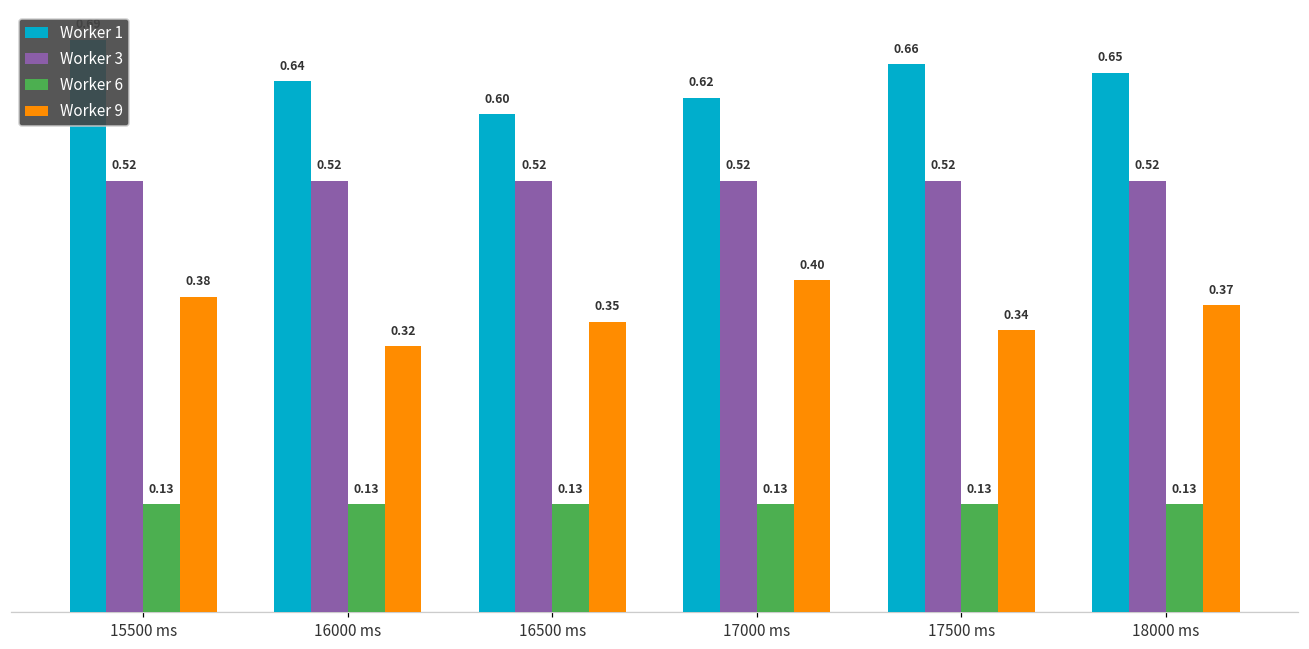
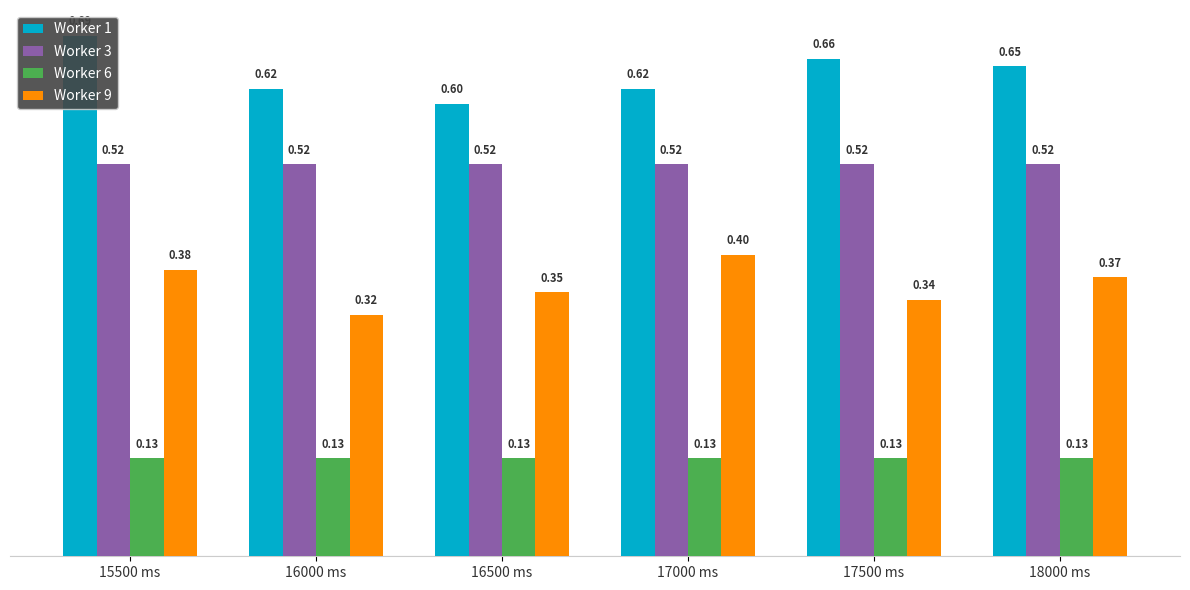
Worker 1, 16000 ms: 0.64 -> 0.62
